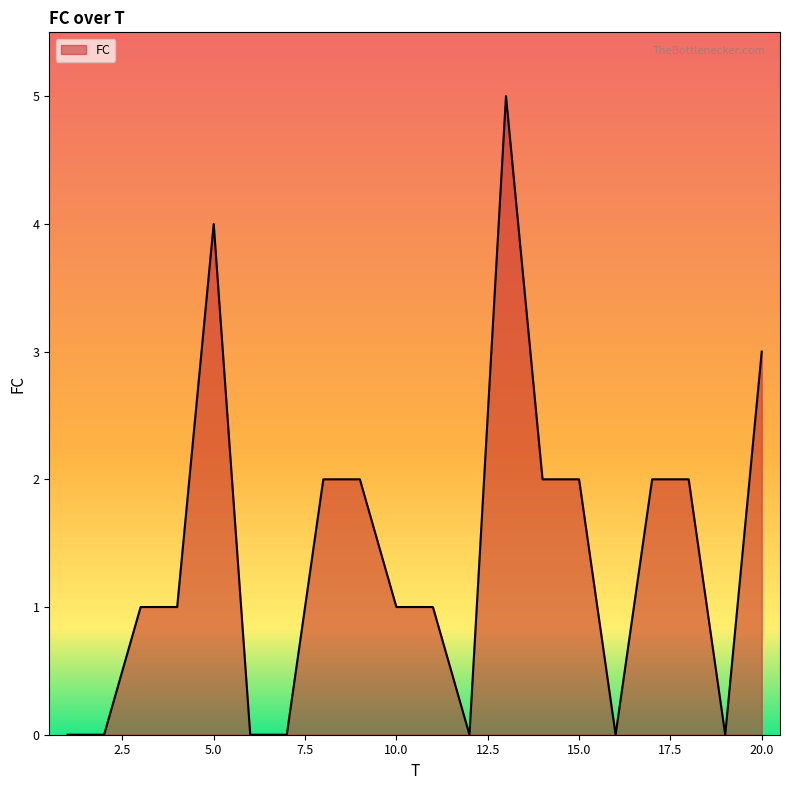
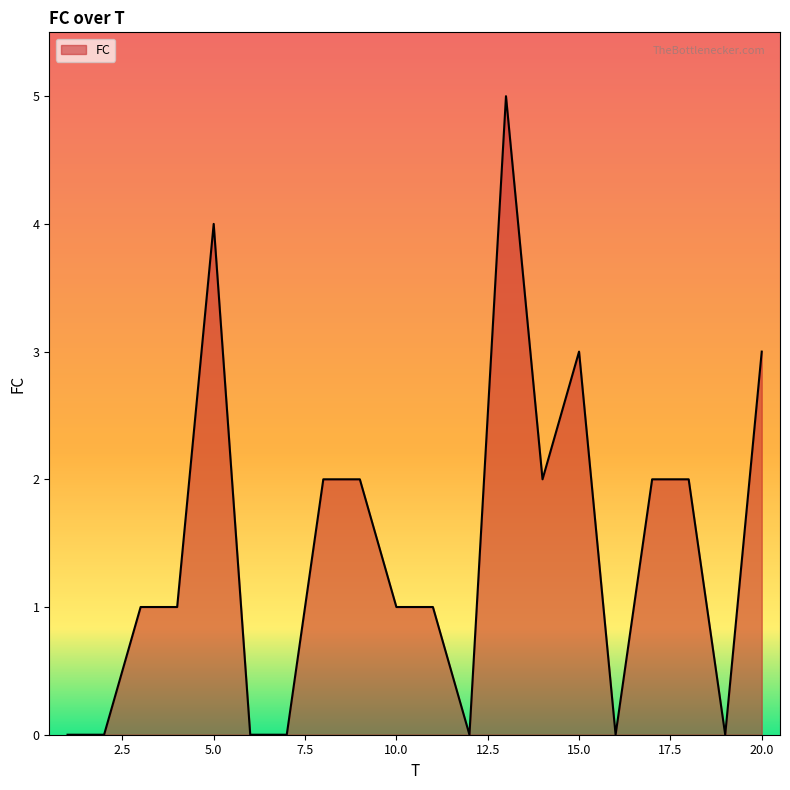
15.0: 2 -> 3
